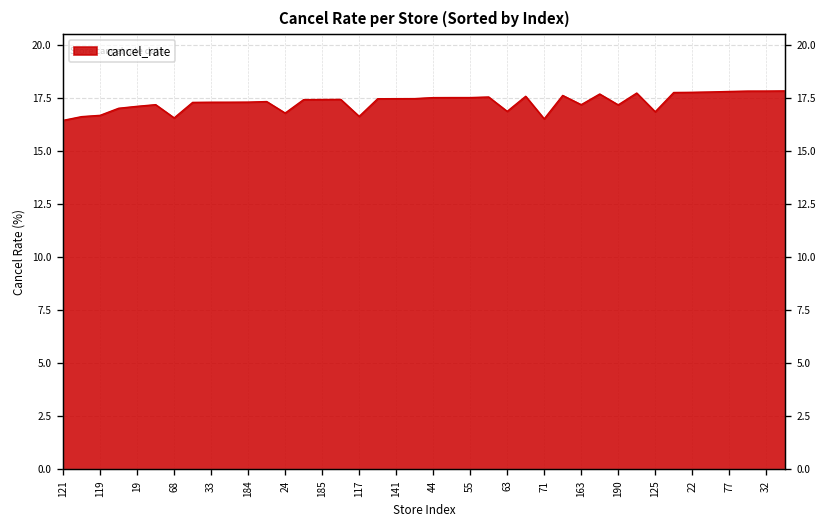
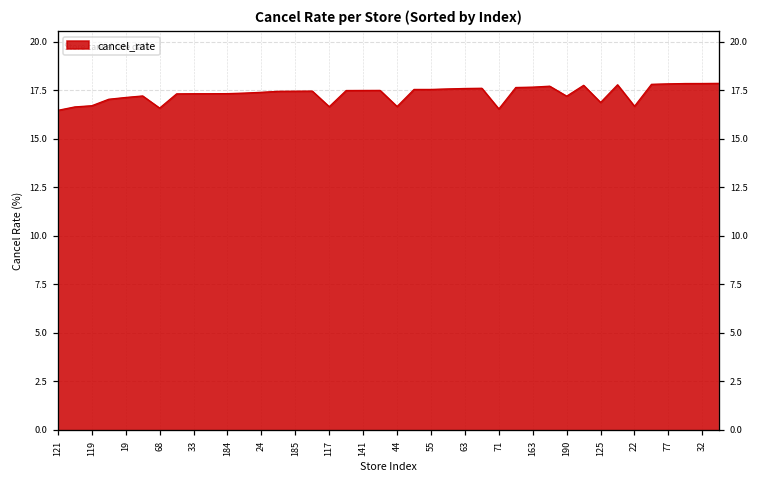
24: 16.8 -> 17.4
44: 17.5 -> 16.7
63: 16.9 -> 17.6
163: 17.2 -> 17.7
22: 17.8 -> 16.7
